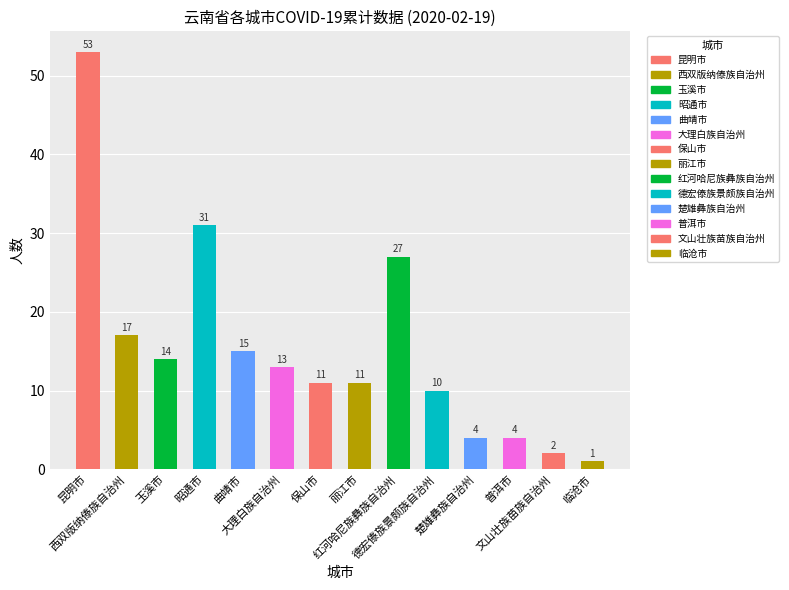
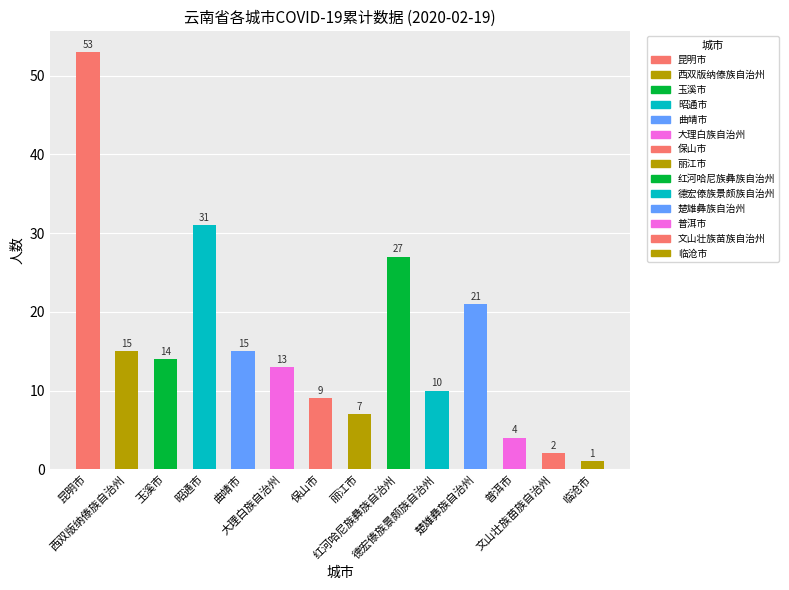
西双版纳傣族自治州: 17 -> 15
保山市: 11 -> 9
丽江市: 11 -> 7
楚雄彝族自治州: 4 -> 21
